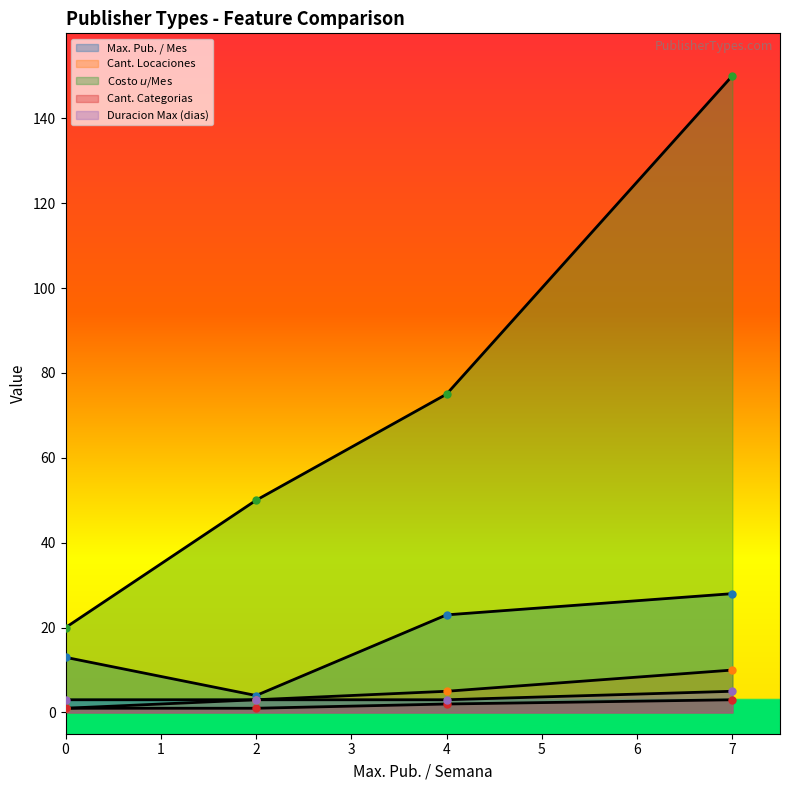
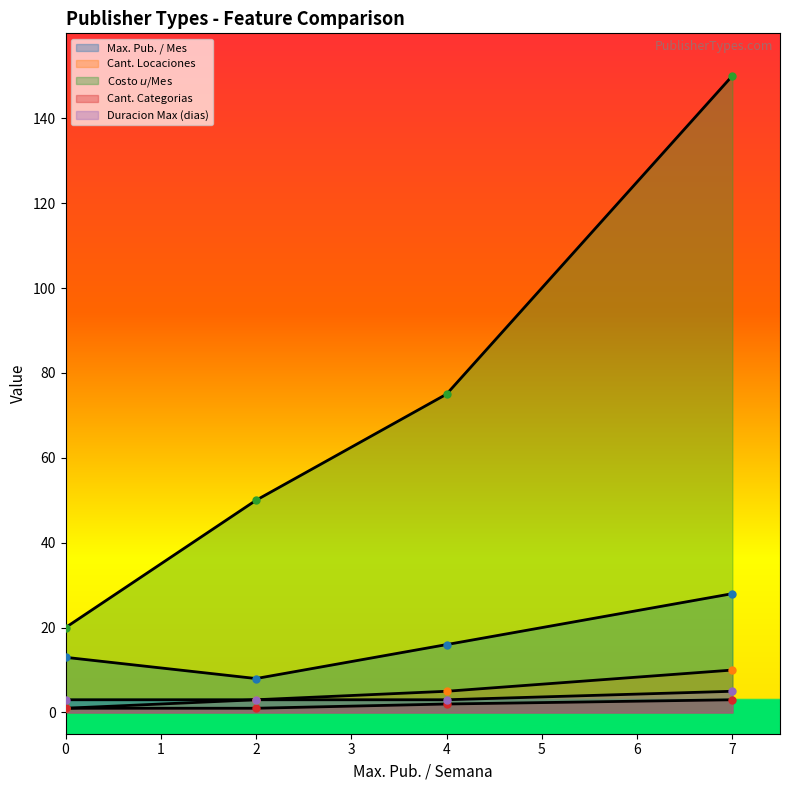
Max. Pub. / Mes, 2: 4 -> 8
Max. Pub. / Mes, 4: 23 -> 16
